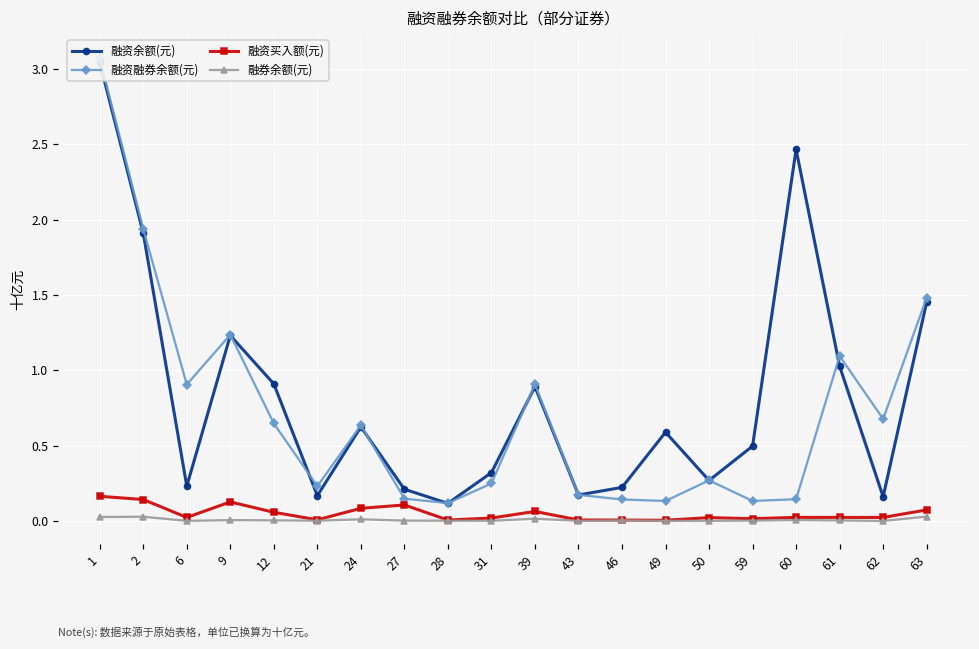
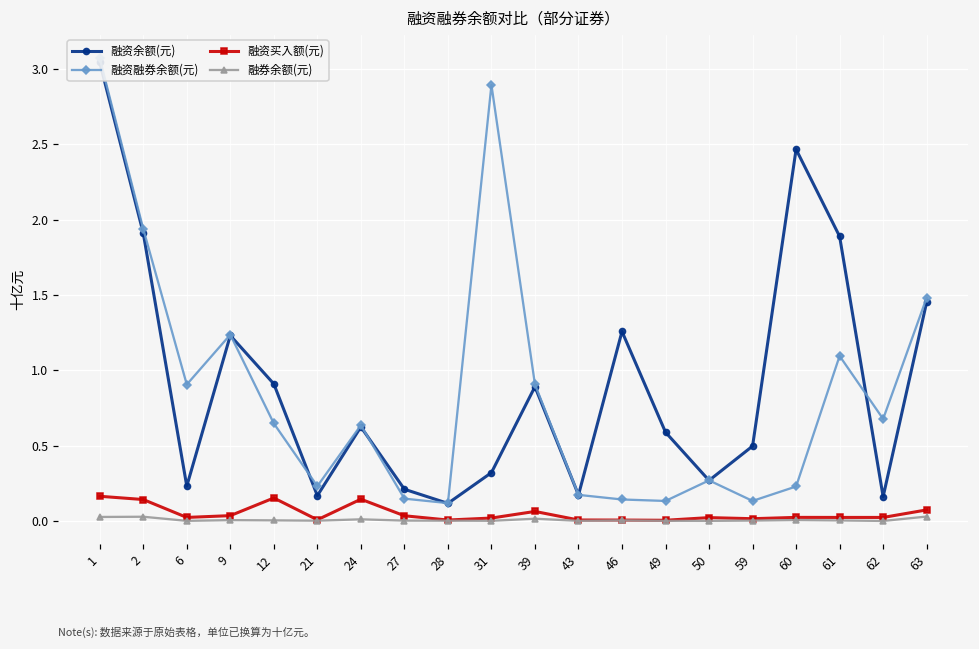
融资买入额(元), 9: 0.13 -> 0.04
融资买入额(元), 12: 0.06 -> 0.15
融资买入额(元), 24: 0.08 -> 0.14
融资买入额(元), 27: 0.11 -> 0.03
融资融券余额(元), 31: 0.25 -> 2.89
融资余额(元), 46: 0.22 -> 1.26
融资融券余额(元), 60: 0.14 -> 0.23
融资余额(元), 61: 1.03 -> 1.89
